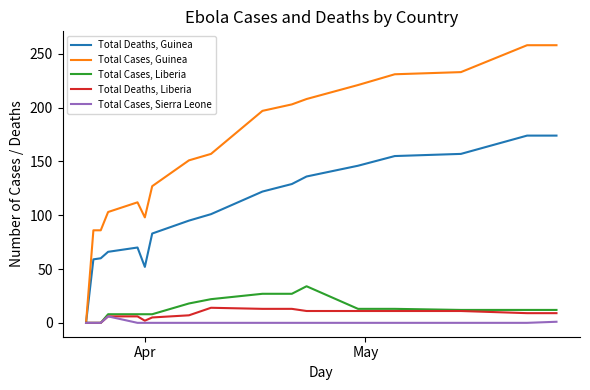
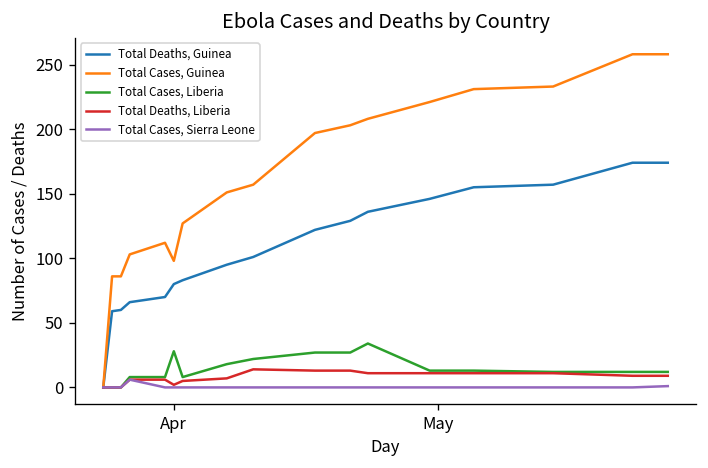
Total Deaths, Guinea, Apr: 52 -> 80
Total Cases, Liberia, Apr: 8 -> 28
